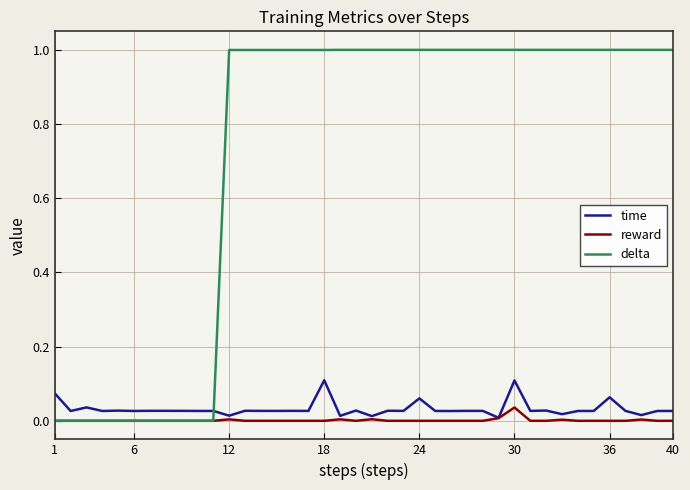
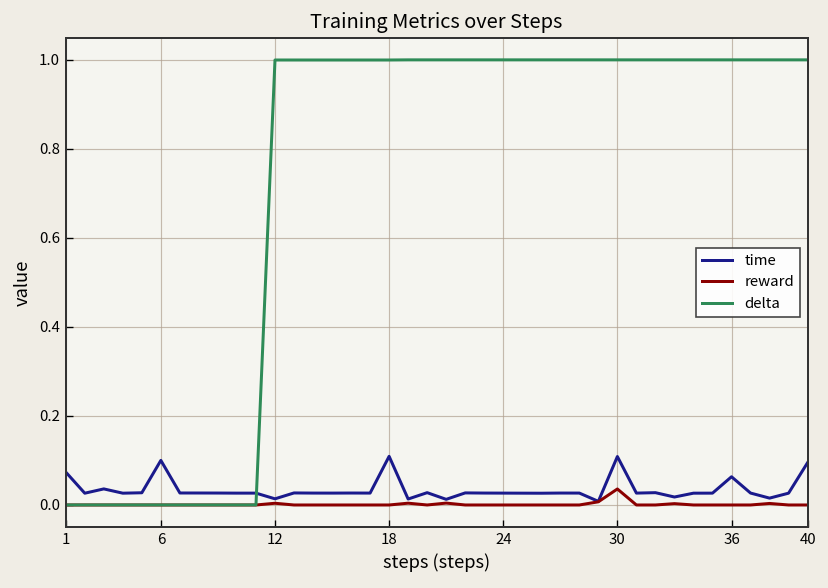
time, 6: 0.03 -> 0.10
time, 24: 0.06 -> 0.03
time, 40: 0.03 -> 0.10
